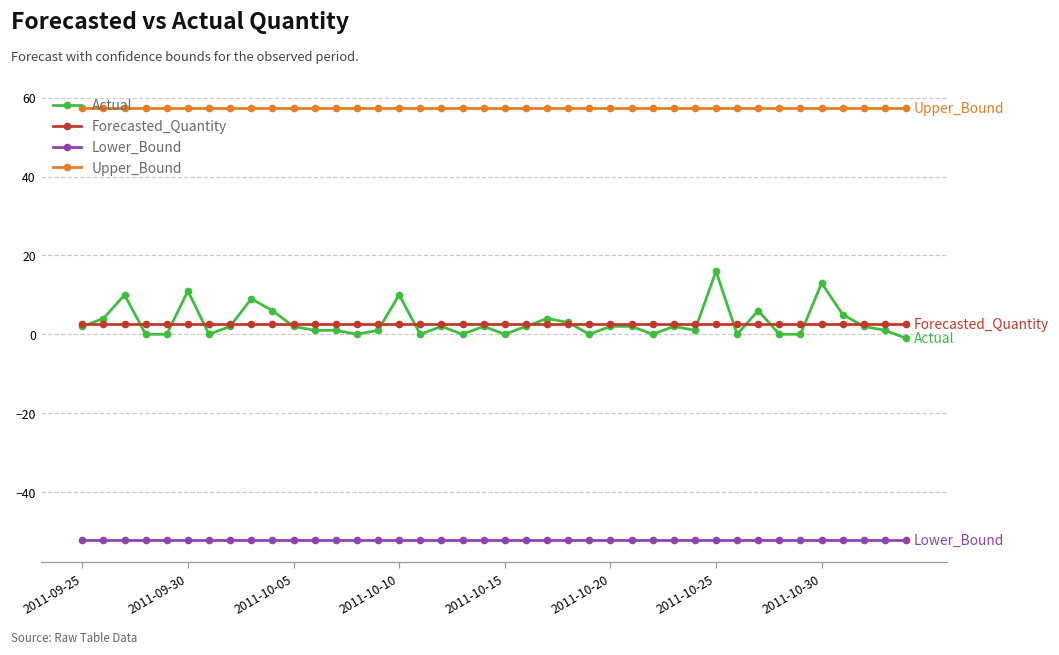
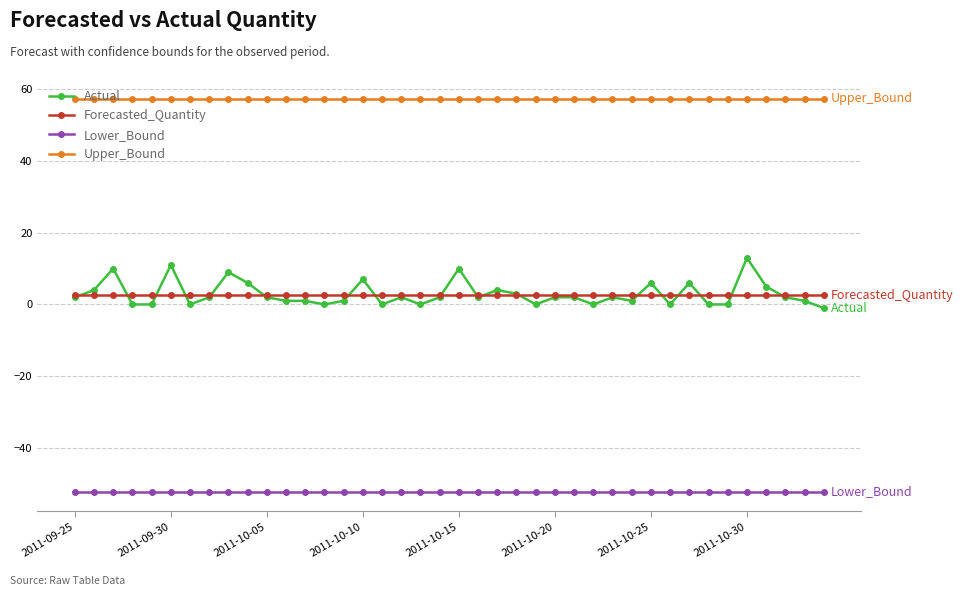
Actual, 2011-10-10: 10 -> 7
Actual, 2011-10-15: 0 -> 10
Actual, 2011-10-25: 16 -> 6
